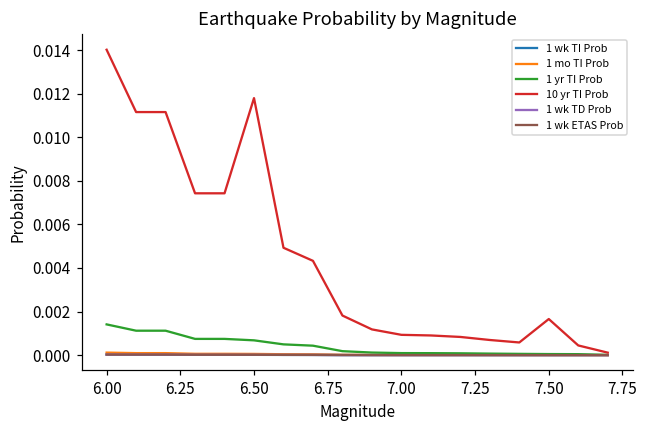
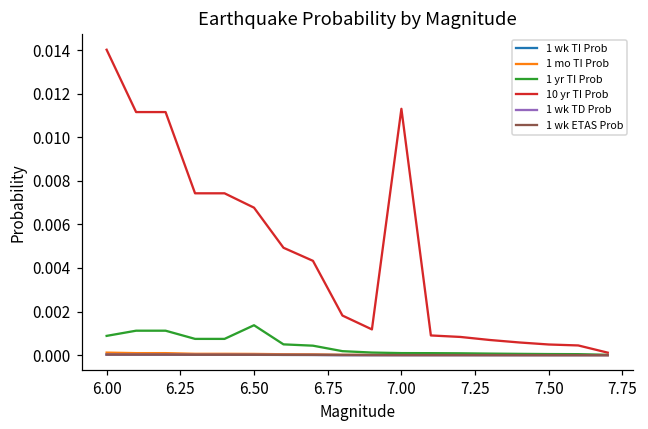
1 yr TI Prob, 6.00: 0.0014 -> 0.0009
1 yr TI Prob, 6.50: 0.0007 -> 0.0014
10 yr TI Prob, 6.50: 0.0118 -> 0.0068
10 yr TI Prob, 7.00: 0.0009 -> 0.0113
10 yr TI Prob, 7.50: 0.0017 -> 0.0005
